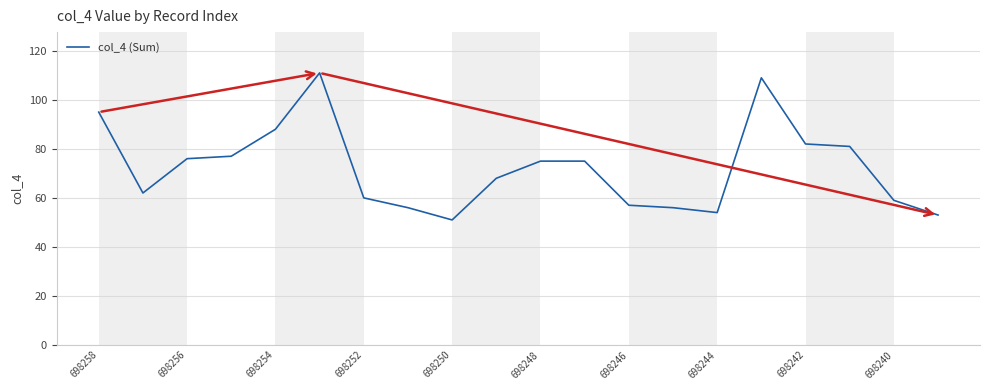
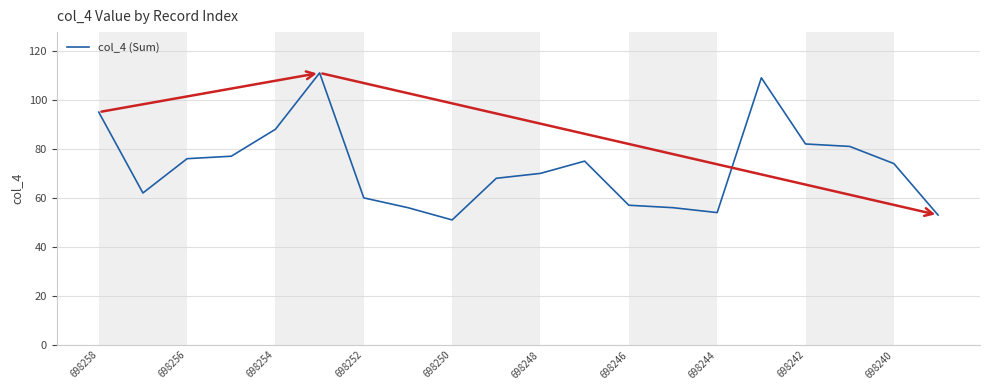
698248: 75 -> 70
698240: 59 -> 74
